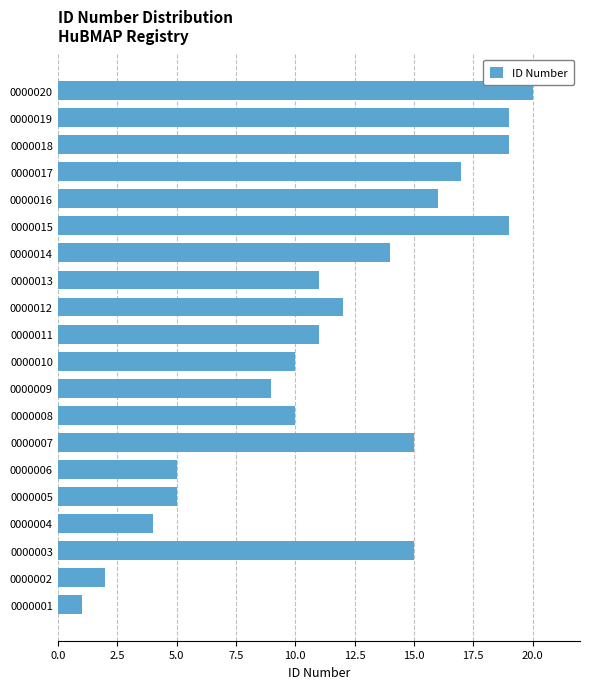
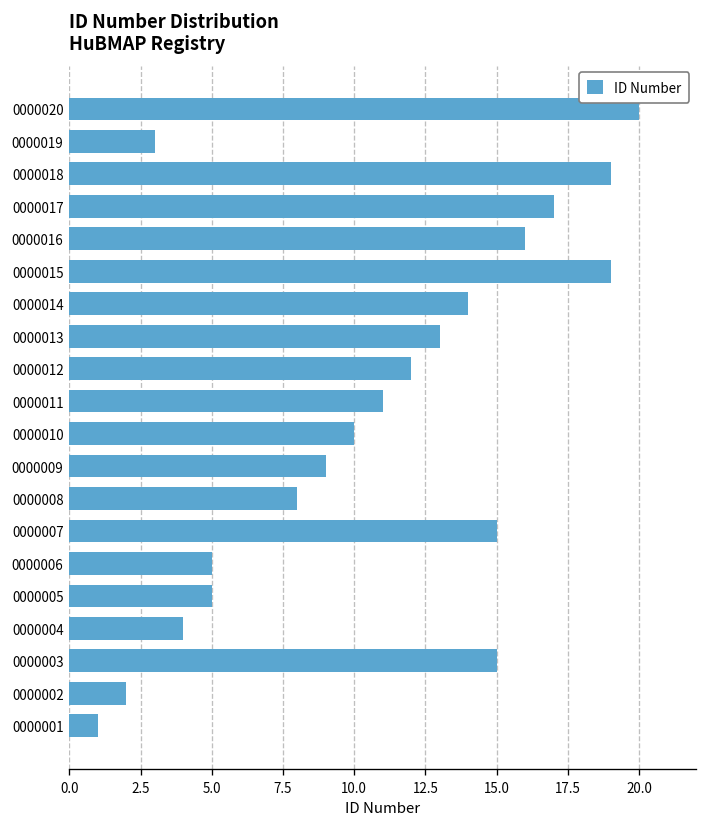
0000019: 19 -> 3
0000013: 11 -> 13
0000008: 10 -> 8
